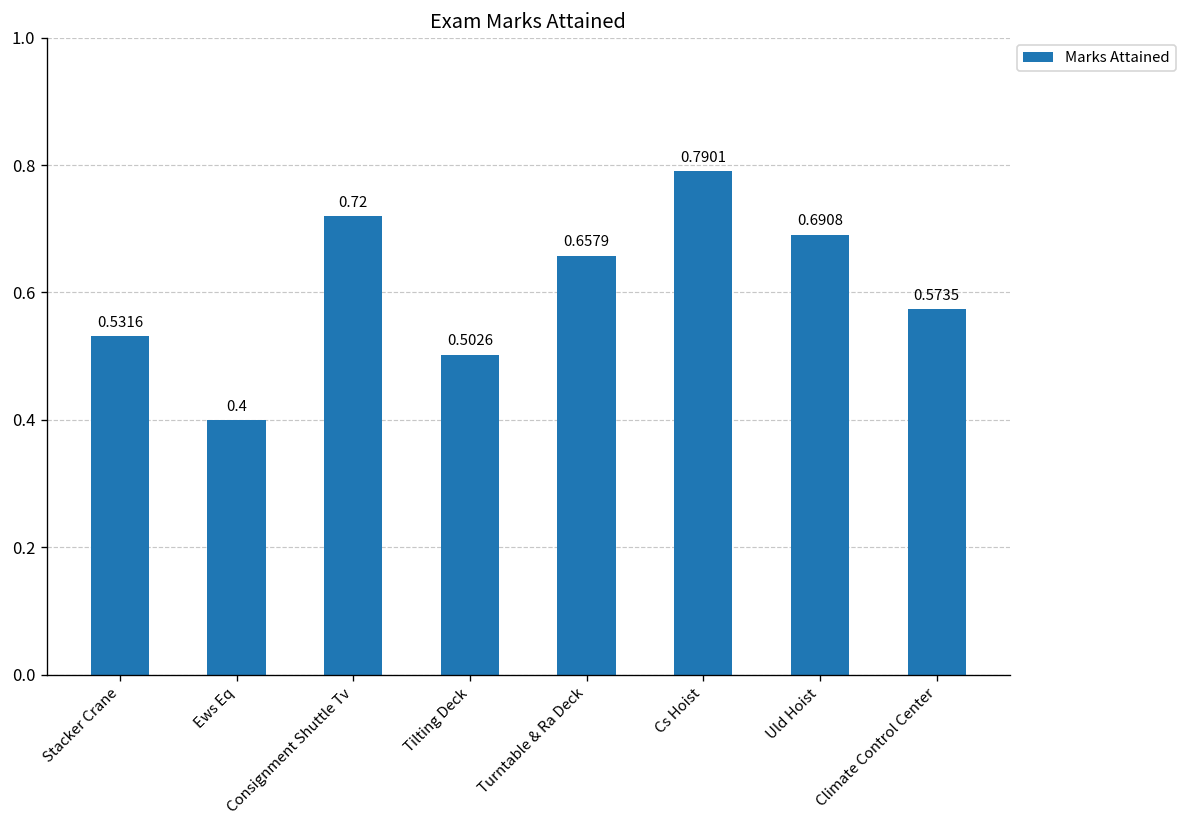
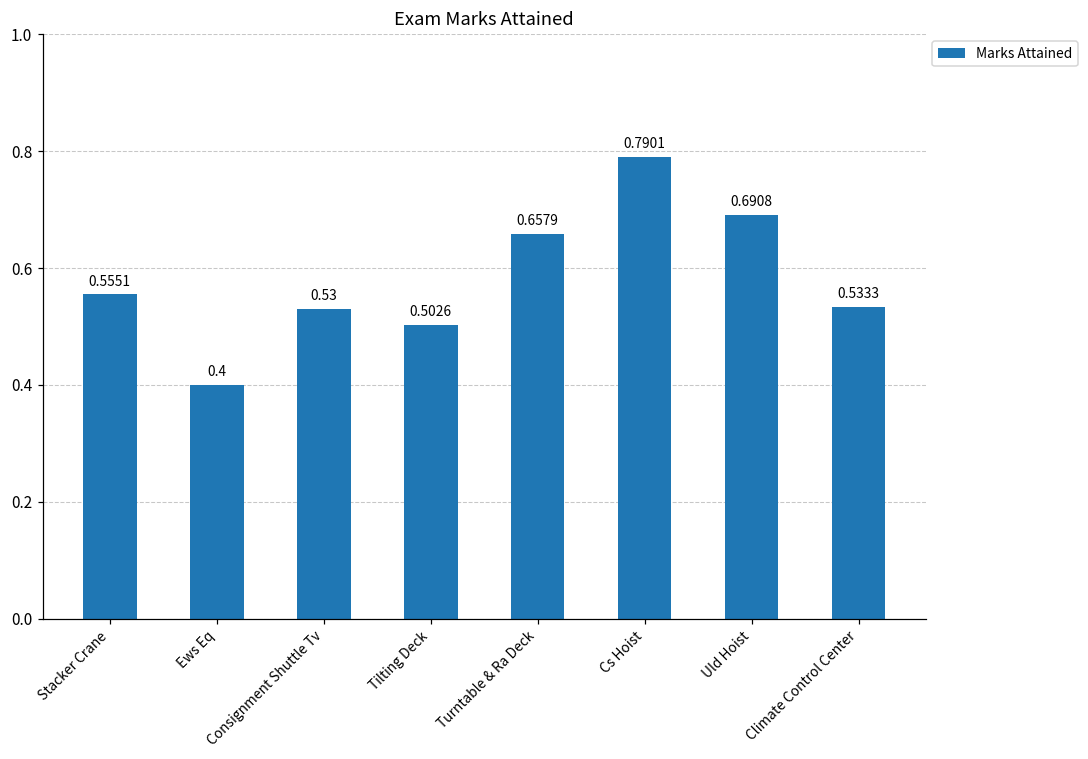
Stacker Crane: 0.5316 -> 0.5551
Consignment Shuttle Tv: 0.72 -> 0.53
Climate Control Center: 0.5735 -> 0.5333
